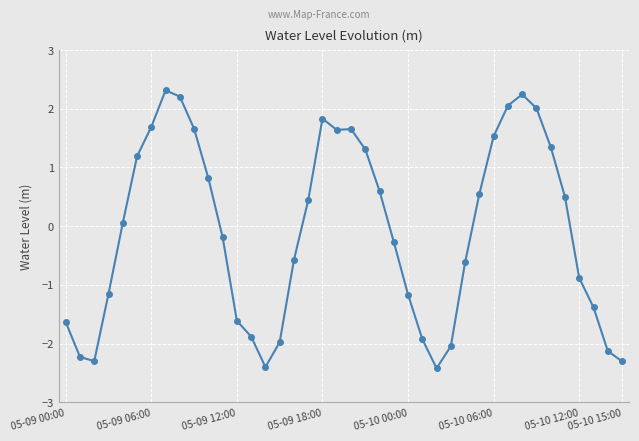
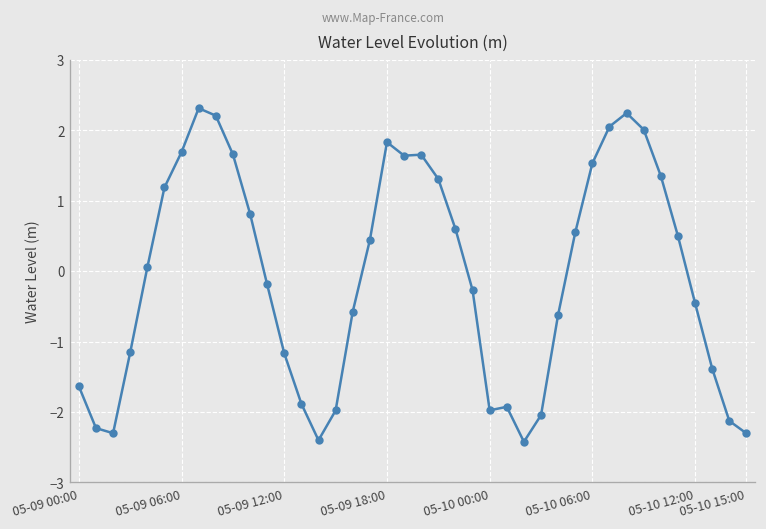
05-09 12:00: -1.6 -> -1.2
05-10 00:00: -1.2 -> -2.0
05-10 12:00: -0.9 -> -0.5
